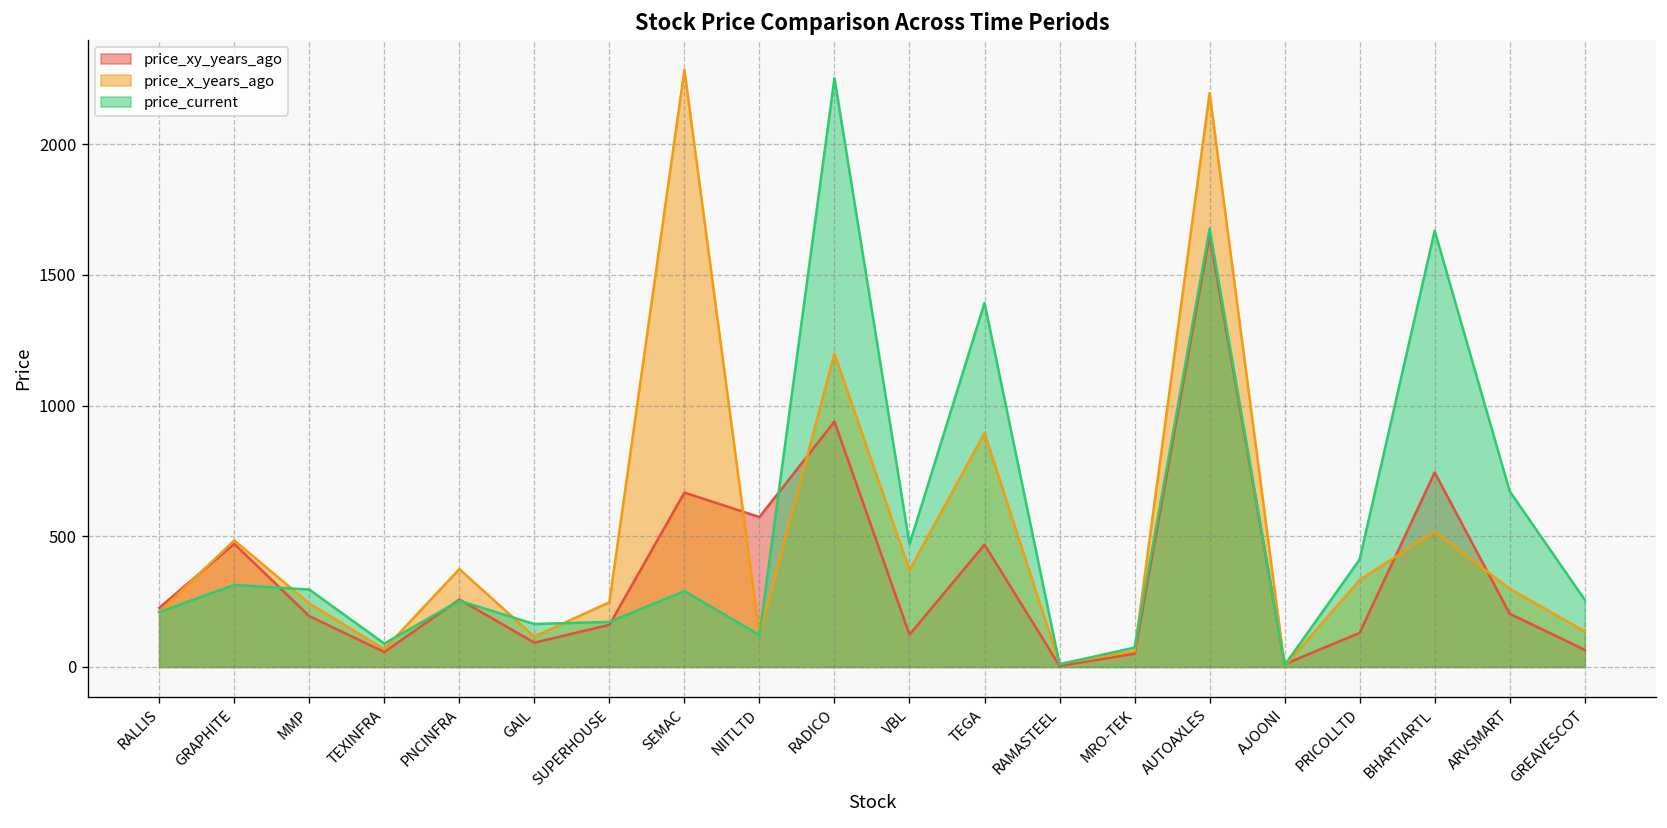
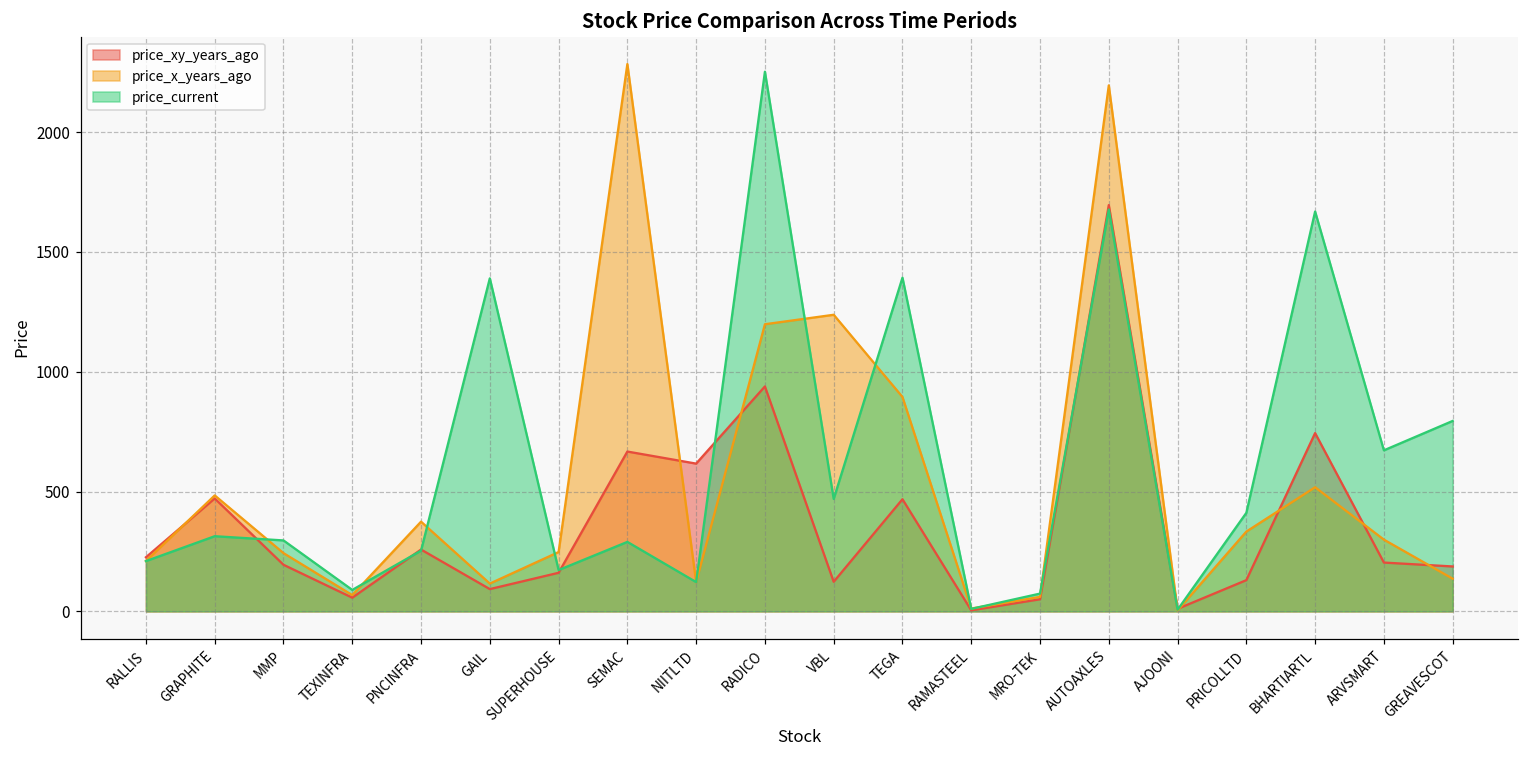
price_current, GAIL: 160 -> 1390
price_xy_years_ago, NIITLTD: 570 -> 620
price_x_years_ago, VBL: 370 -> 1240
price_xy_years_ago, AUTOAXLES: 1650 -> 1700
price_xy_years_ago, GREAVESCOT: 70 -> 190
price_current, GREAVESCOT: 260 -> 790
